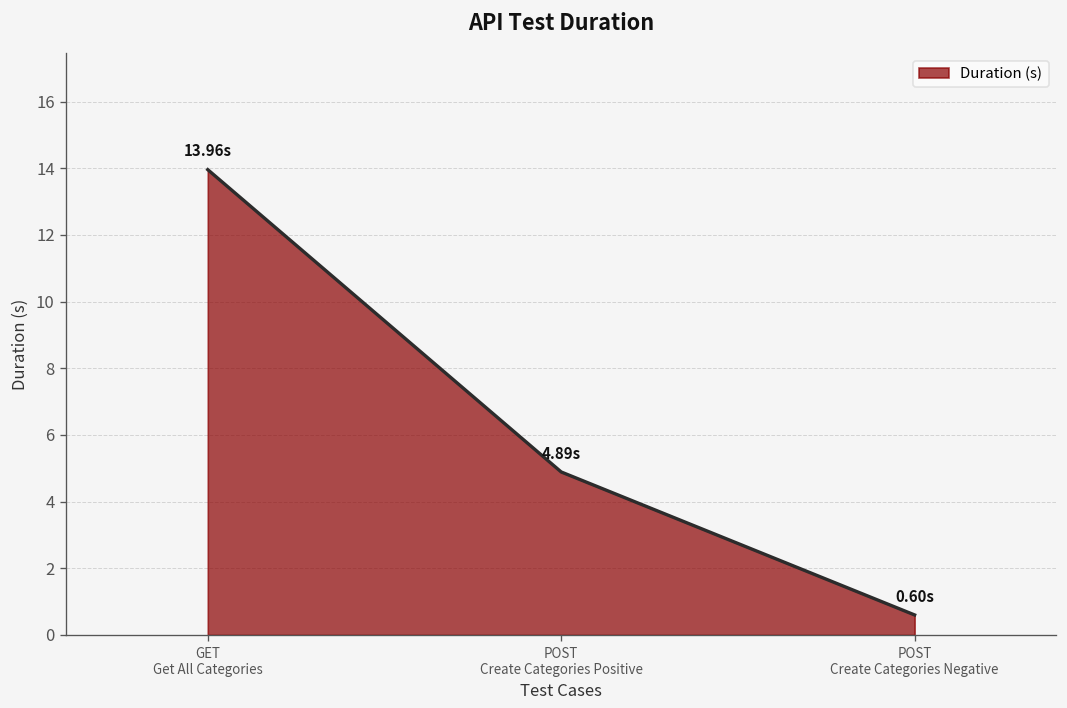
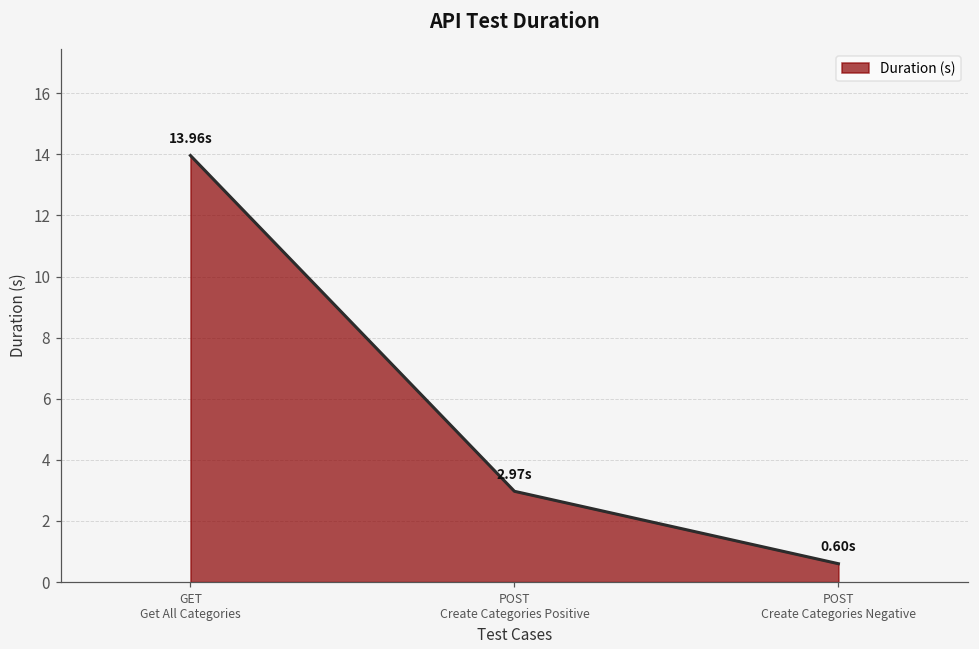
POST Create Categories Positive: 4.89s -> 2.97s
